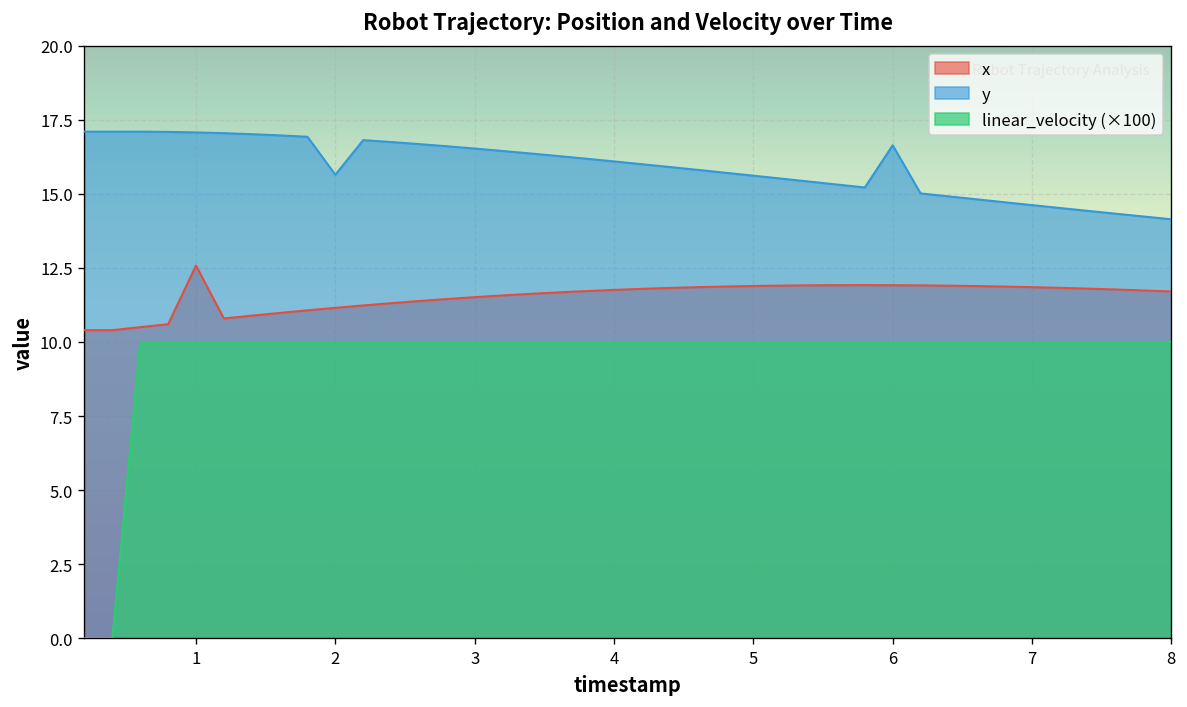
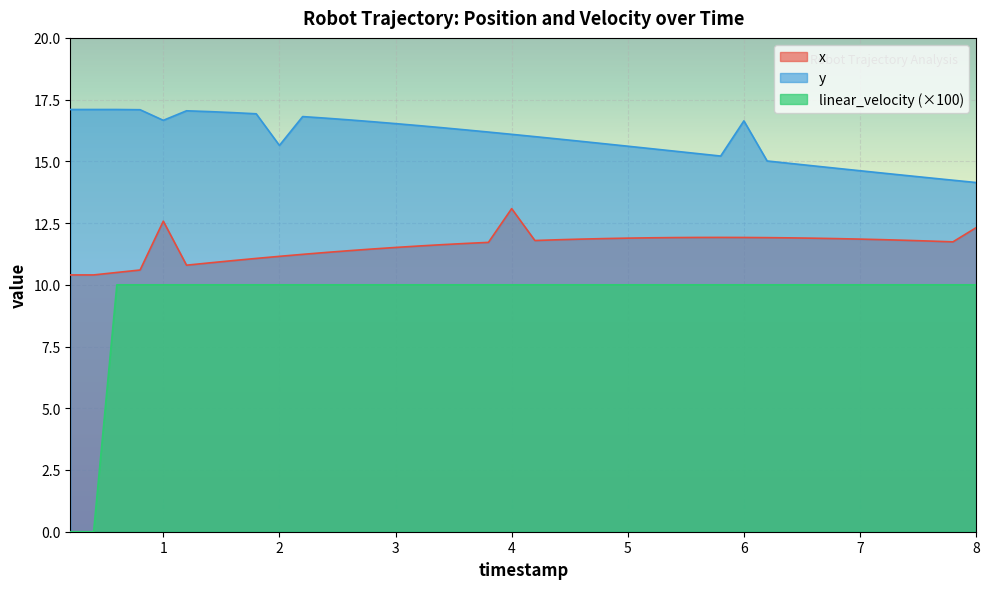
y, 1: 17.1 -> 16.7
x, 4: 11.8 -> 13.1
x, 8: 11.7 -> 12.3
